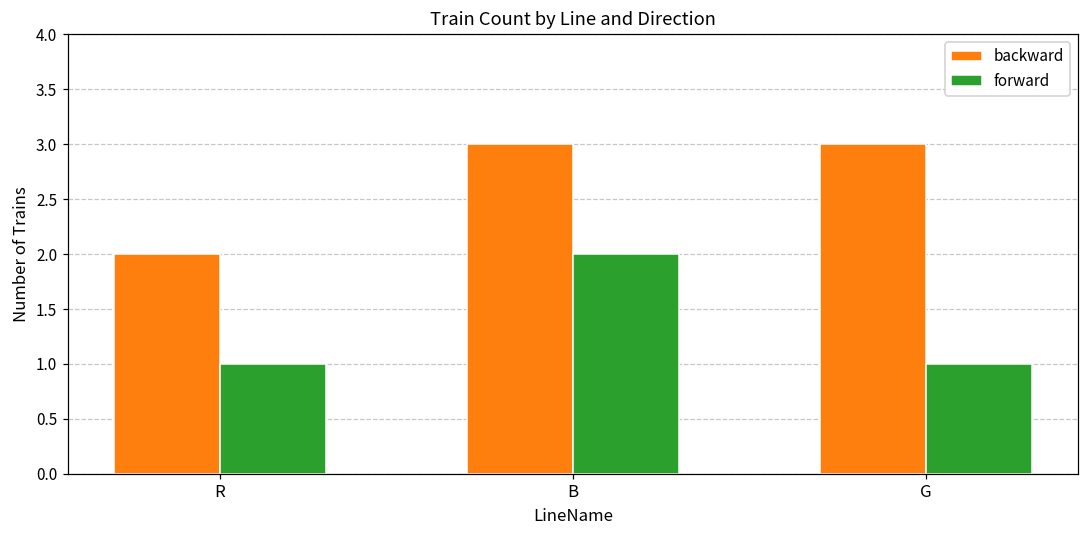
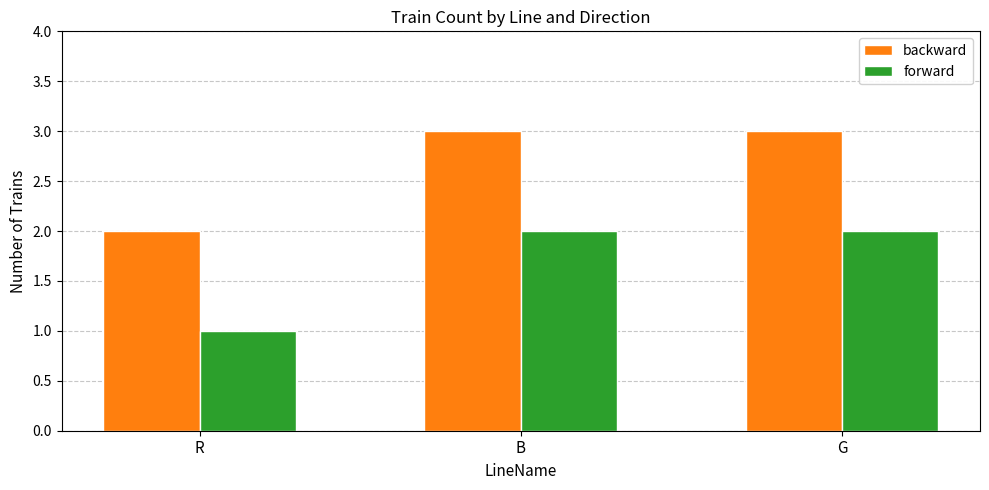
forward, G: 1 -> 2
